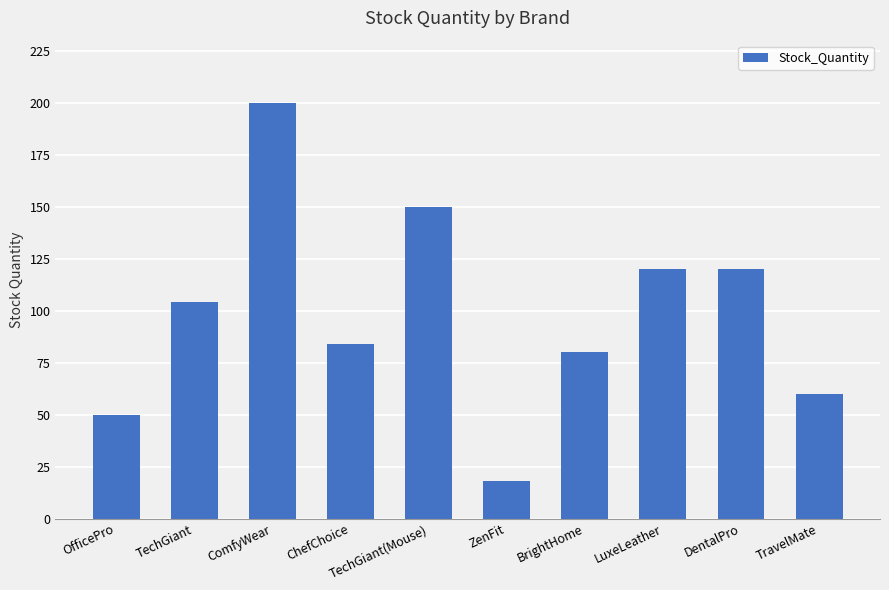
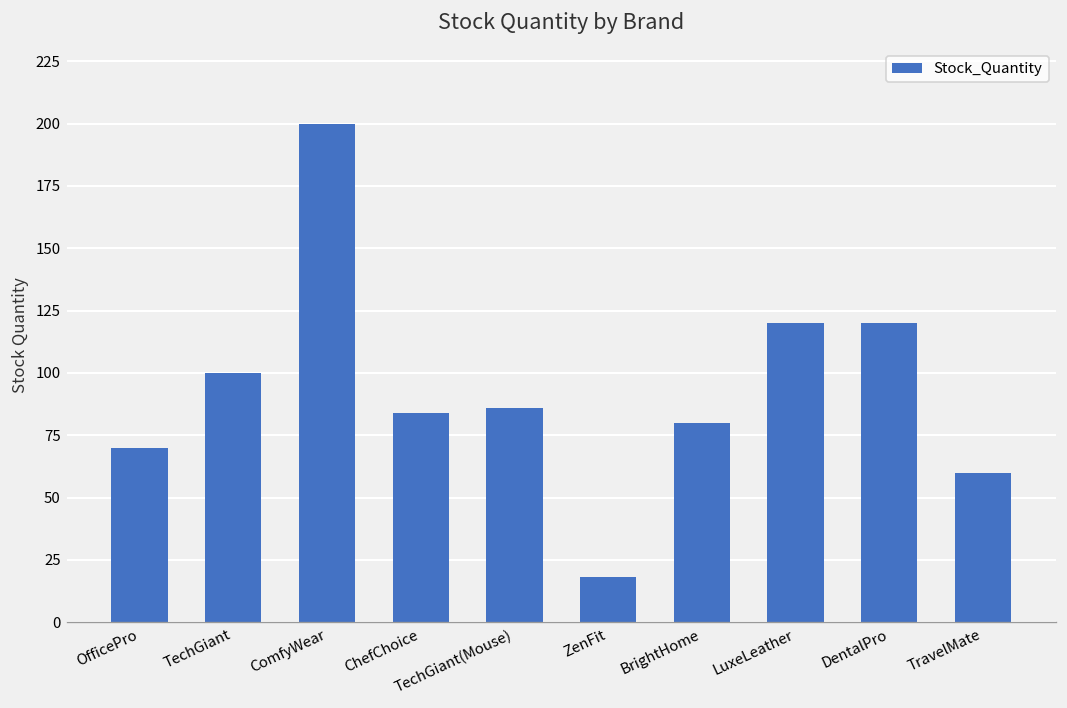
OfficePro: 50 -> 70
TechGiant: 104 -> 100
TechGiant(Mouse): 150 -> 86
